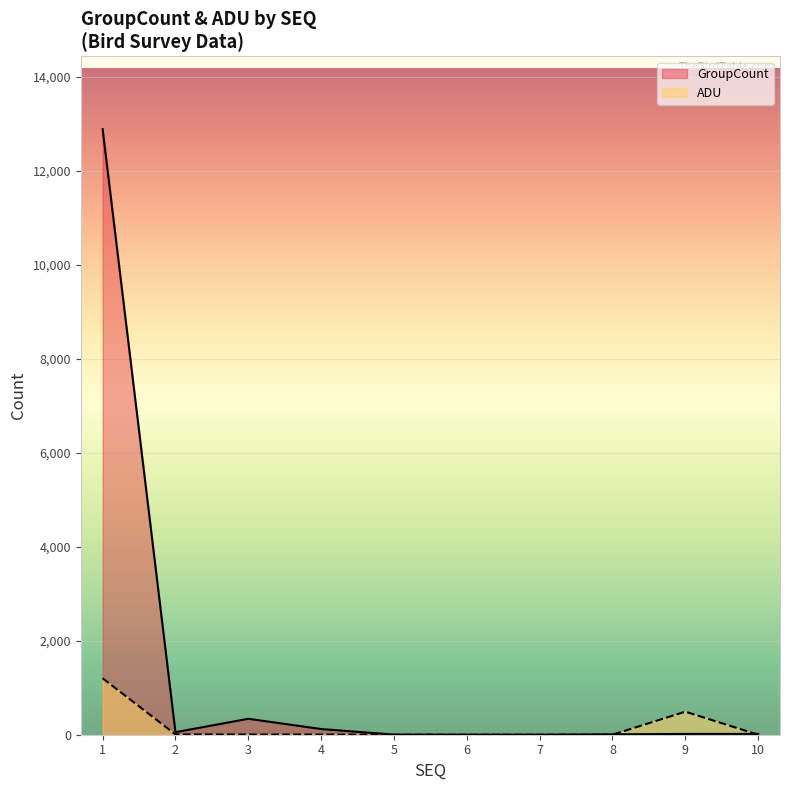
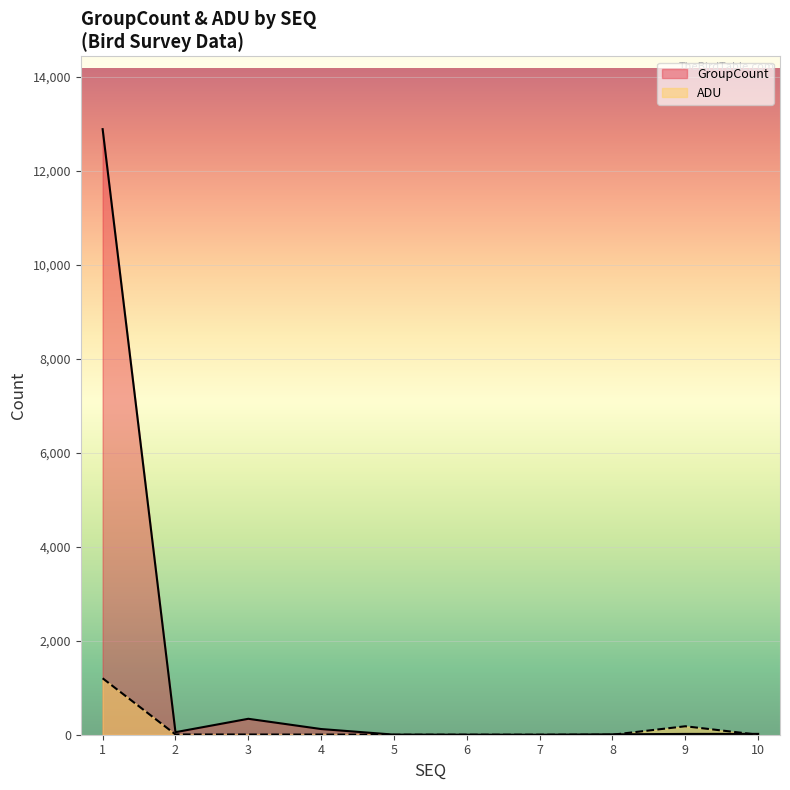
ADU, 9: 500 -> 200
